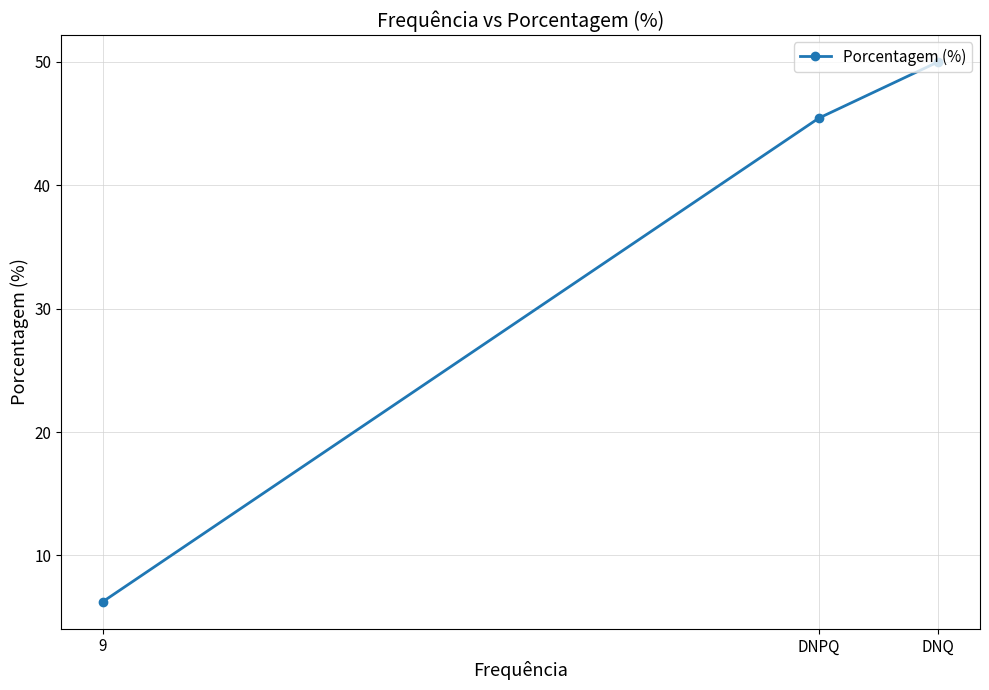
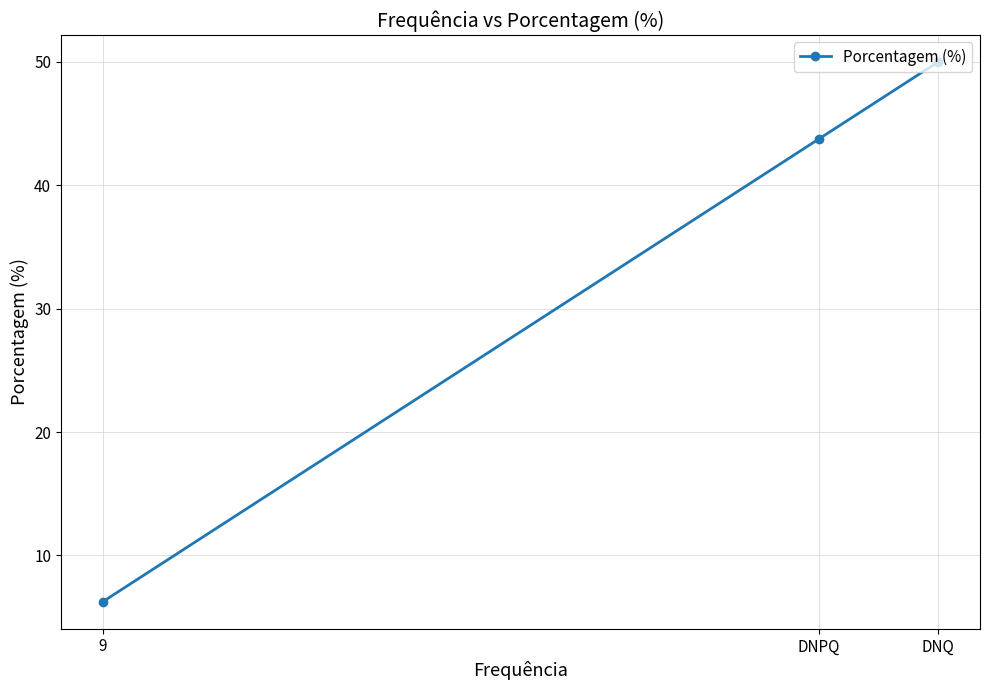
DNPQ: 45.4 -> 43.8
